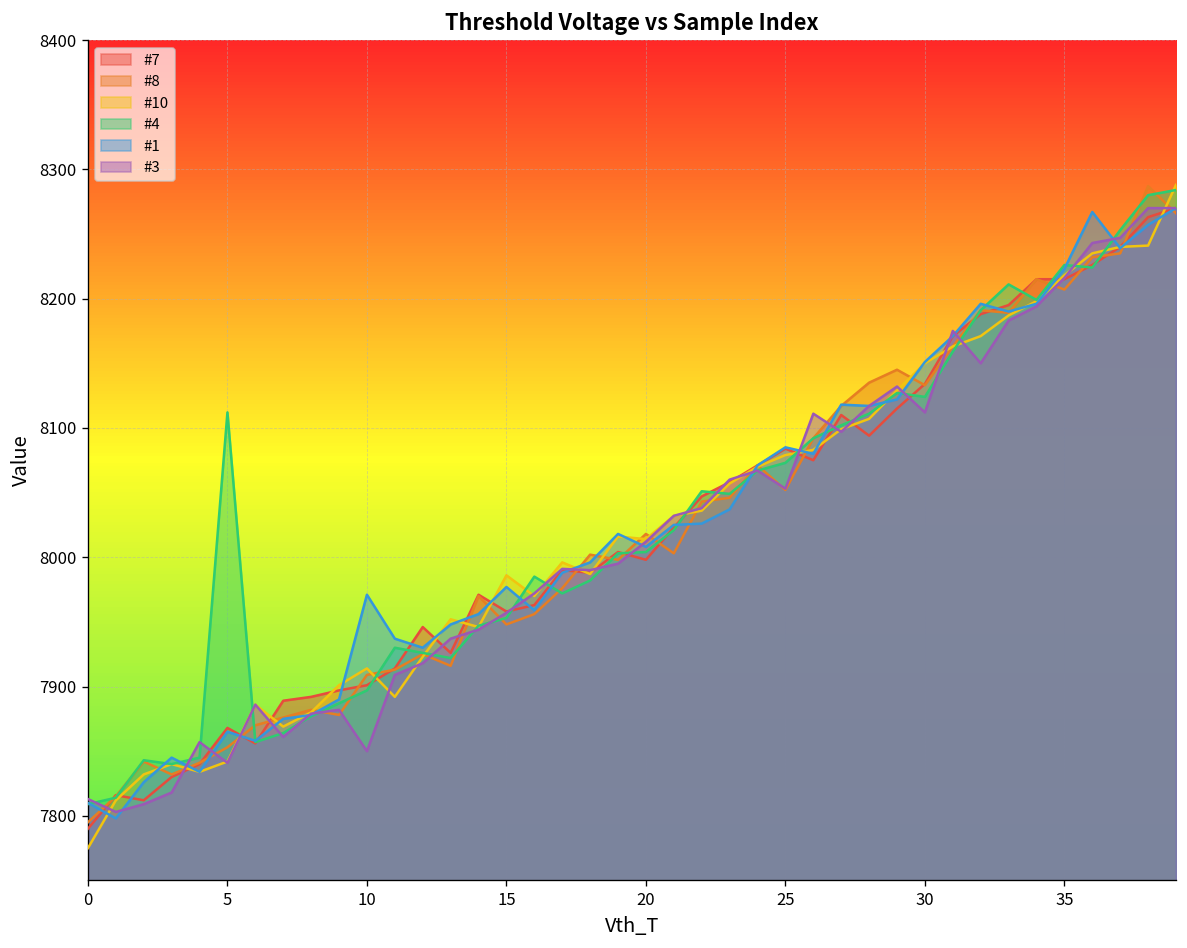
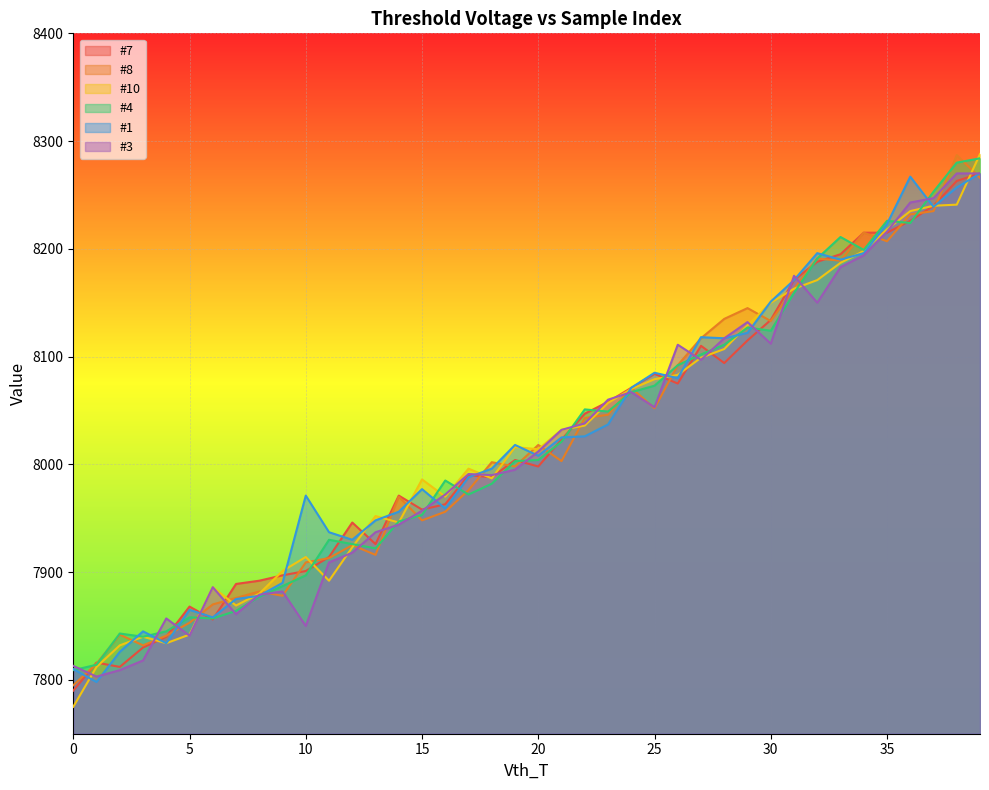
#4, 5: 8112 -> 7858
